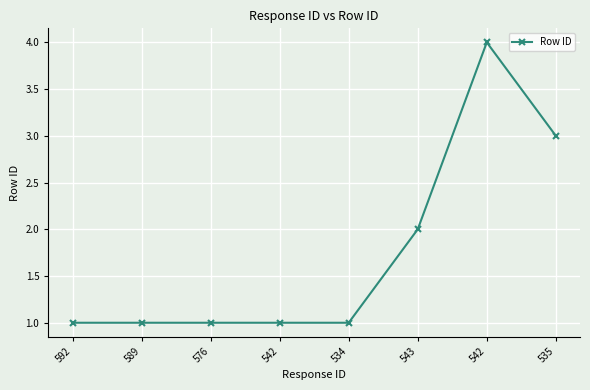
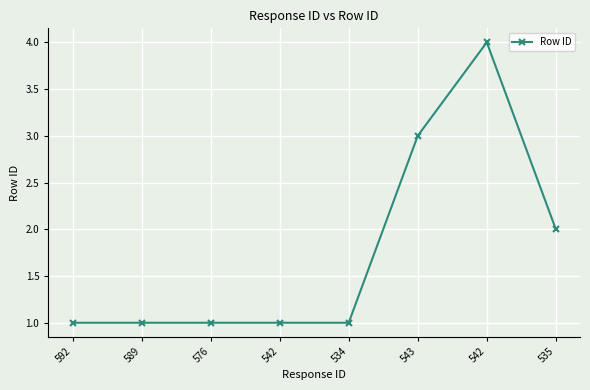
543: 2 -> 3
535: 3 -> 2
